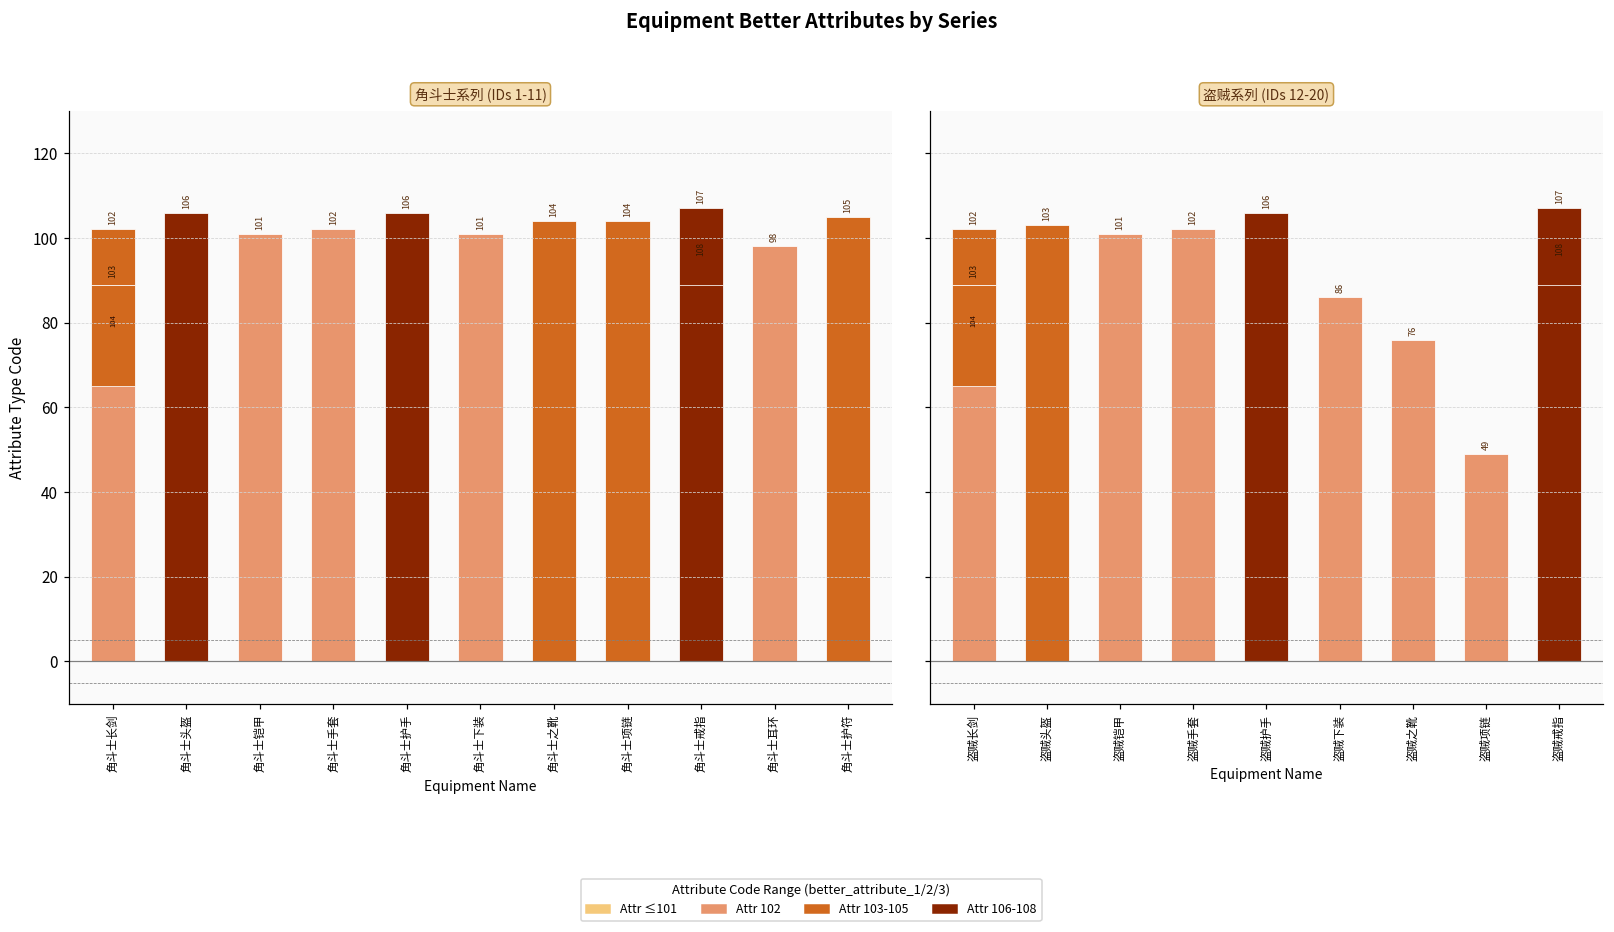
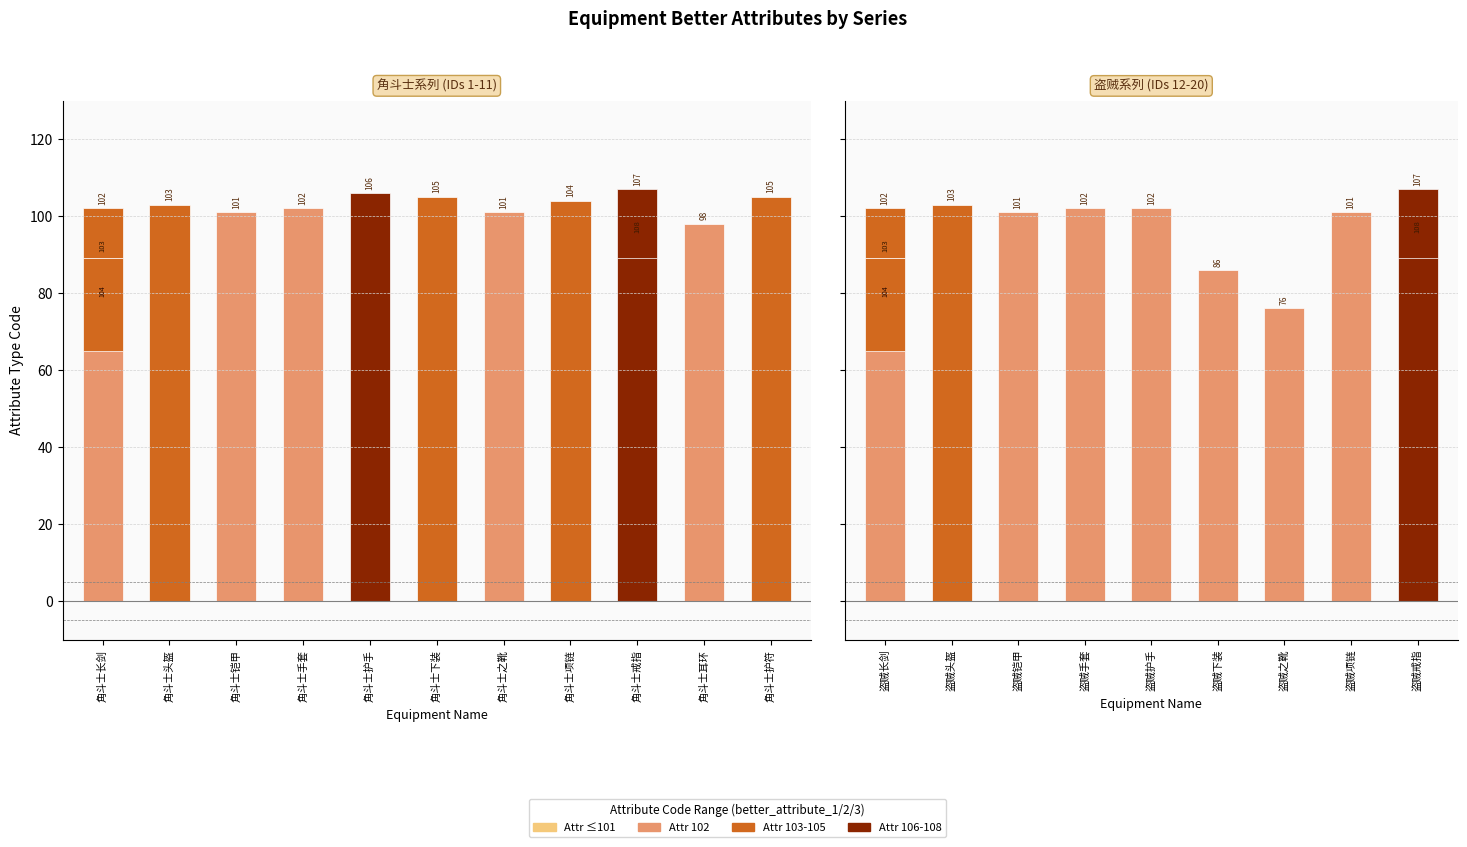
角斗士系列 (IDs 1-11), 角斗士头盔: 106 -> 103
角斗士系列 (IDs 1-11), 角斗士下装: 101 -> 105
角斗士系列 (IDs 1-11), 角斗士之靴: 104 -> 101
盗贼系列 (IDs 12-20), 盗贼护手: 106 -> 102
盗贼系列 (IDs 12-20), 盗贼项链: 49 -> 101
